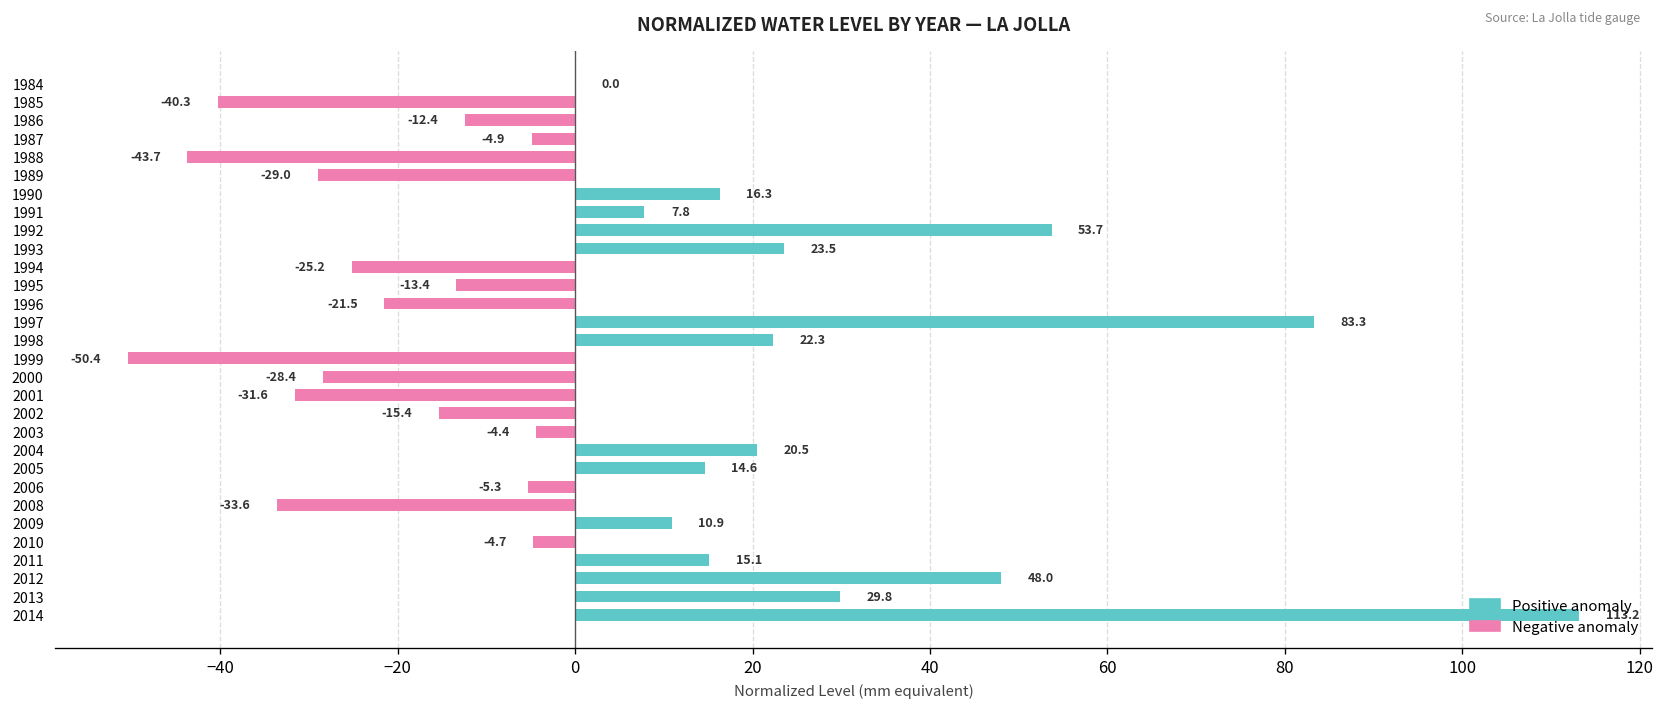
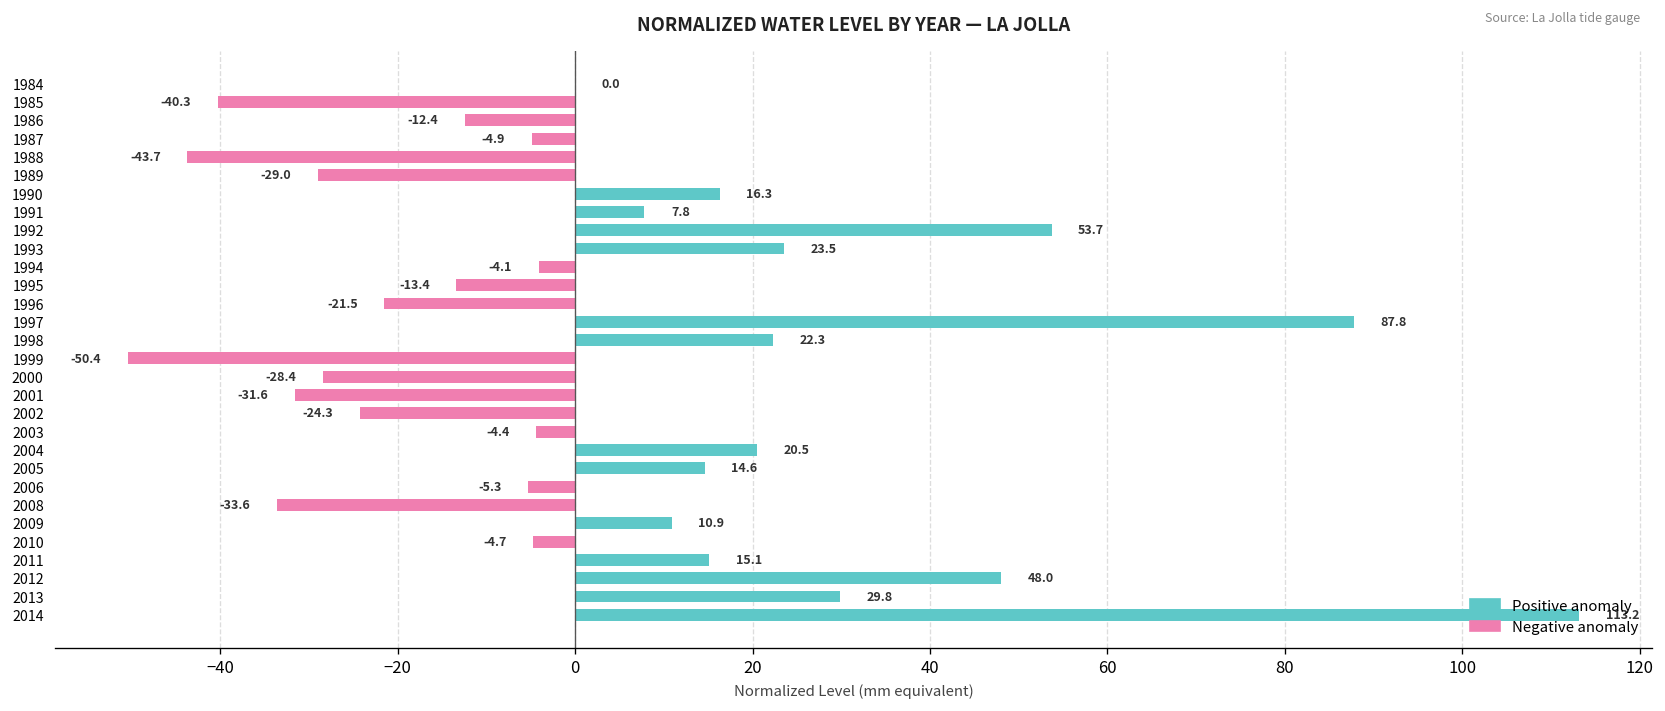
1994: -25.2 -> -4.1
1997: 83.3 -> 87.8
2002: -15.4 -> -24.3
